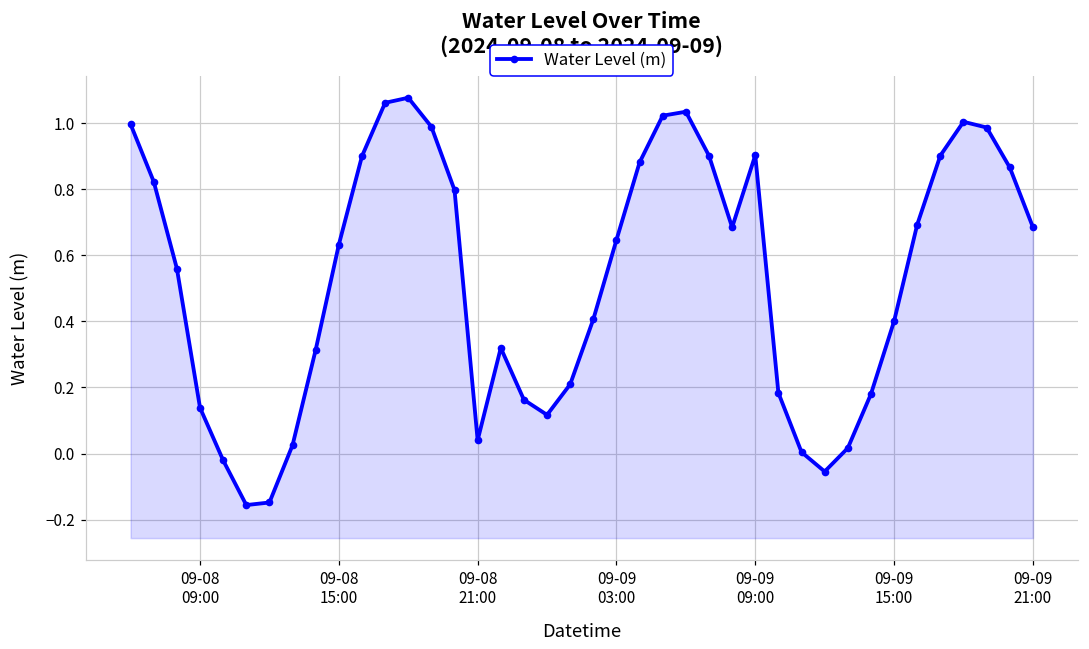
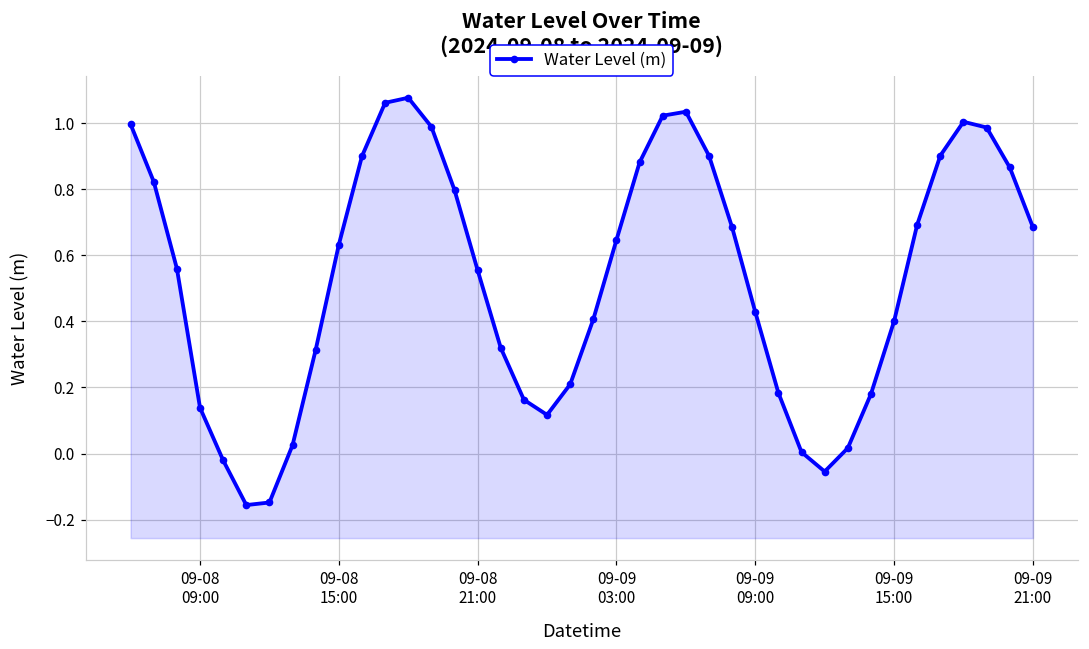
09-08 21:00: 0.04 -> 0.56
09-09 09:00: 0.90 -> 0.43
